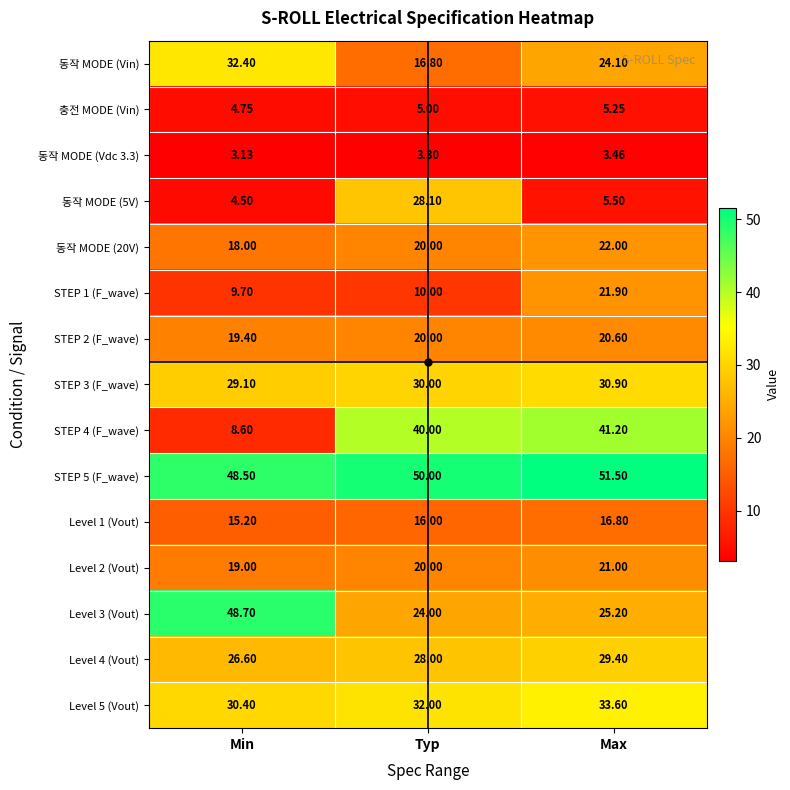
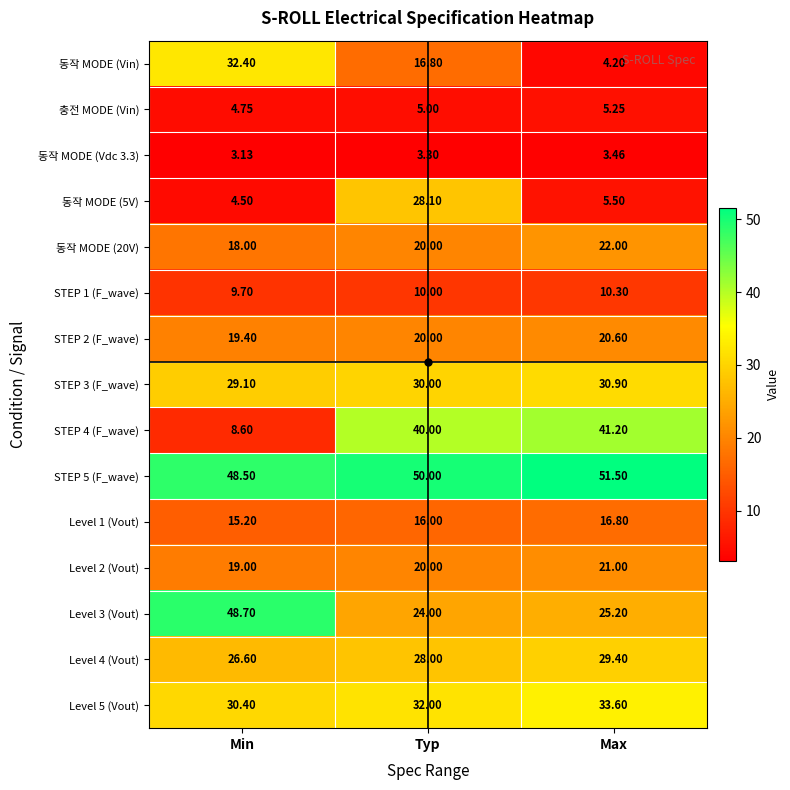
동작 MODE (Vin), Max: 24.10 -> 4.20
STEP 1 (F_wave), Max: 21.90 -> 10.30
